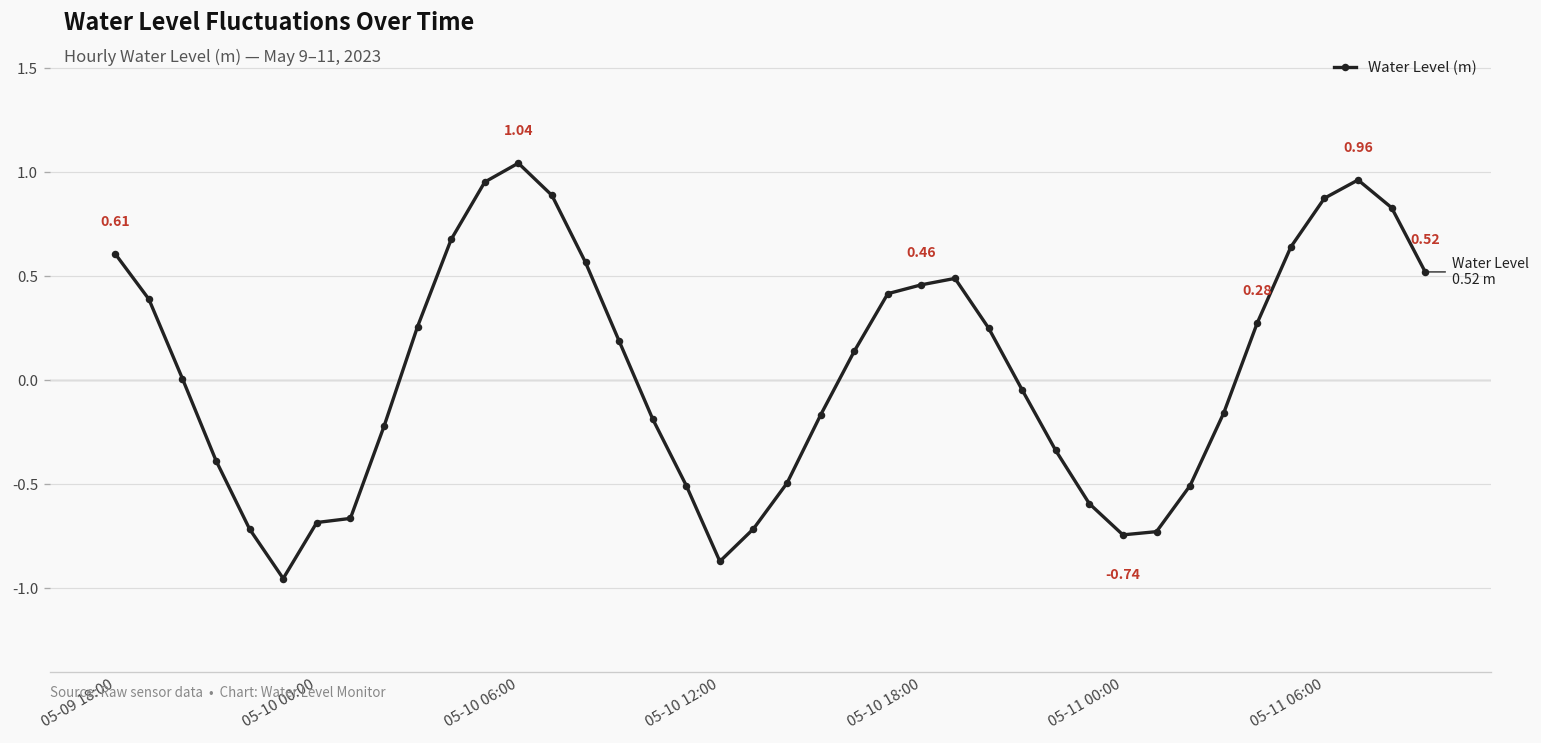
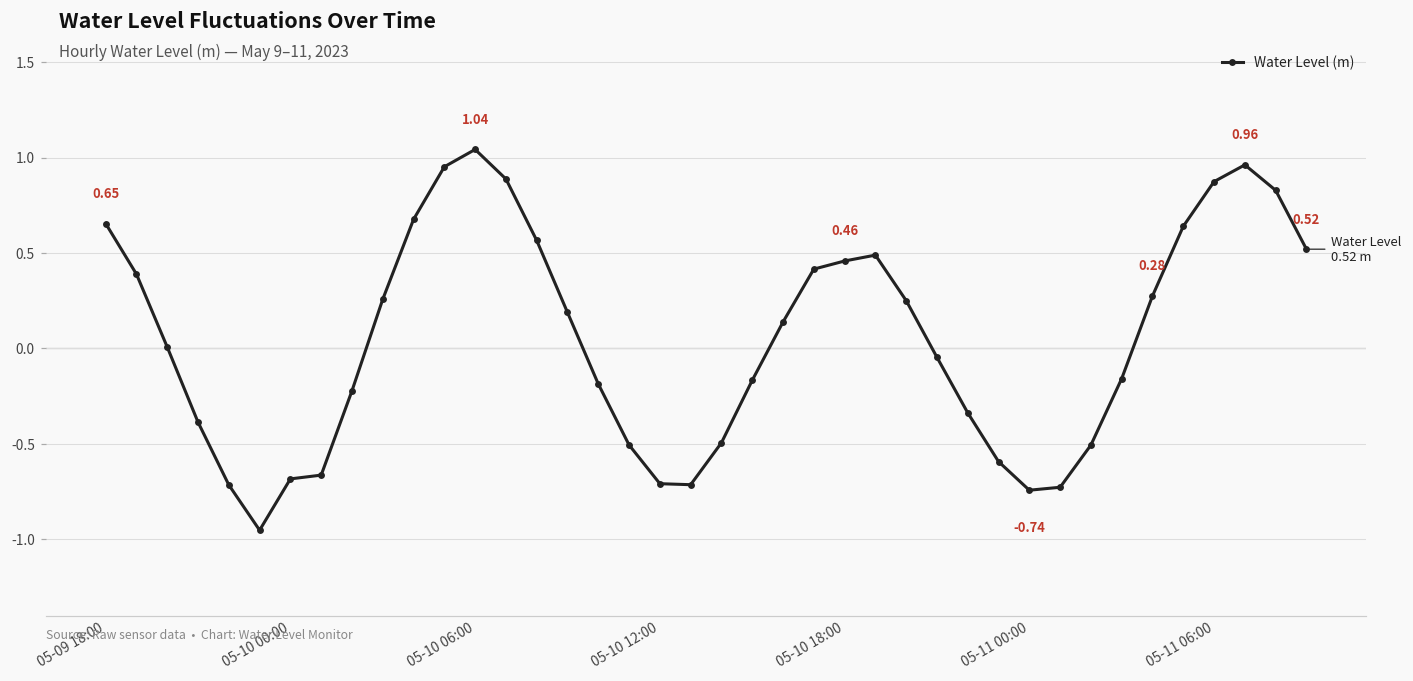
05-09 18:00: 0.61 -> 0.65
05-10 12:00: -0.87 -> -0.71
